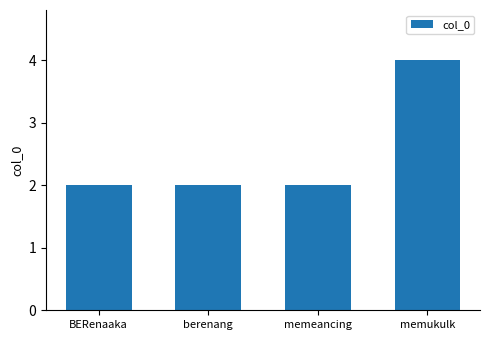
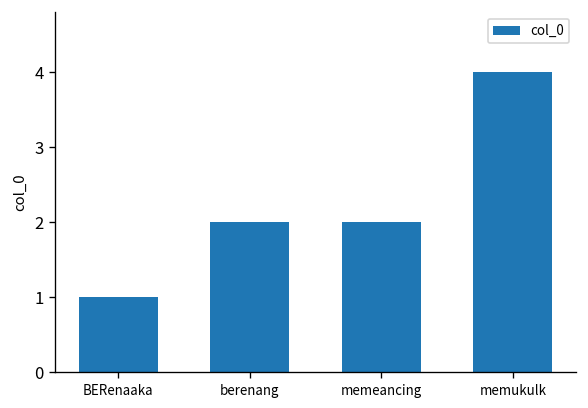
BERenaaka: 2 -> 1
